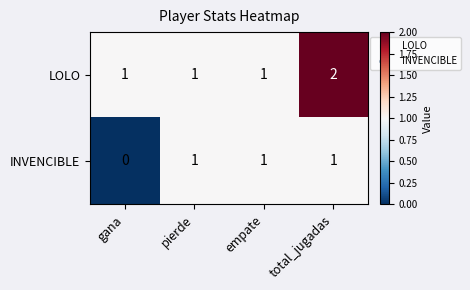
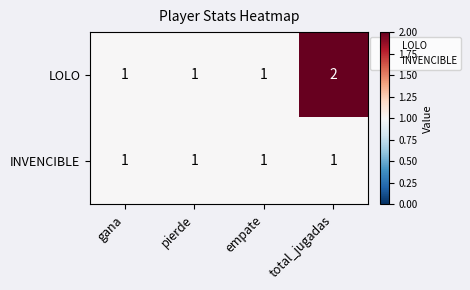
INVENCIBLE, gana: 0 -> 1
